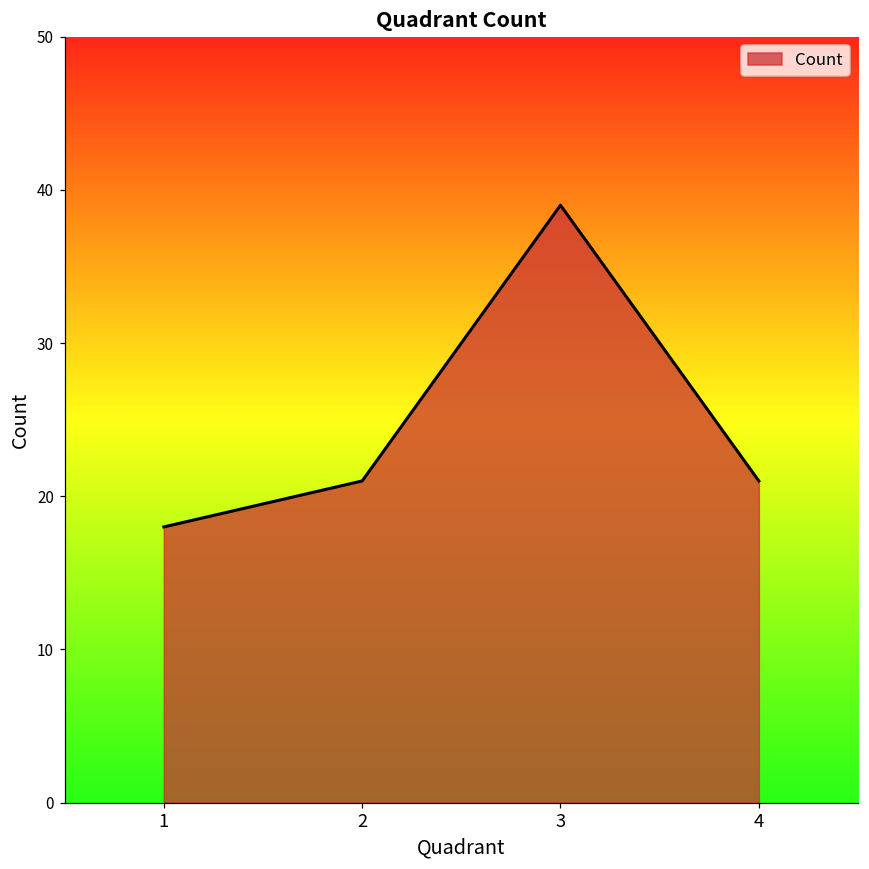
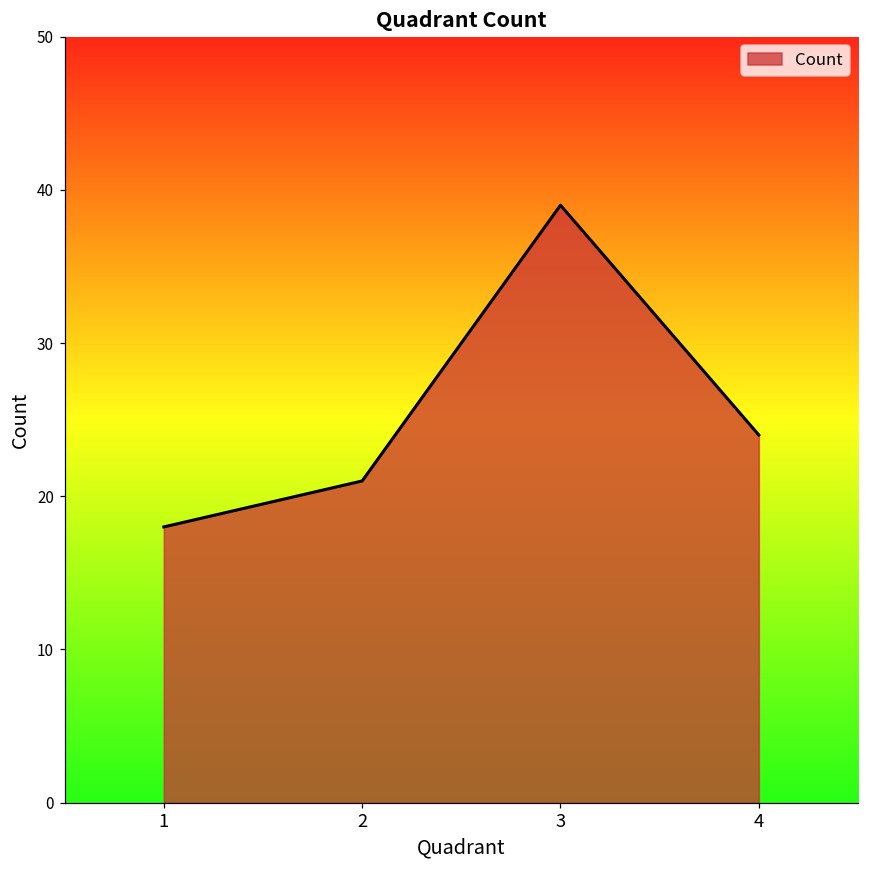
4: 21 -> 24
